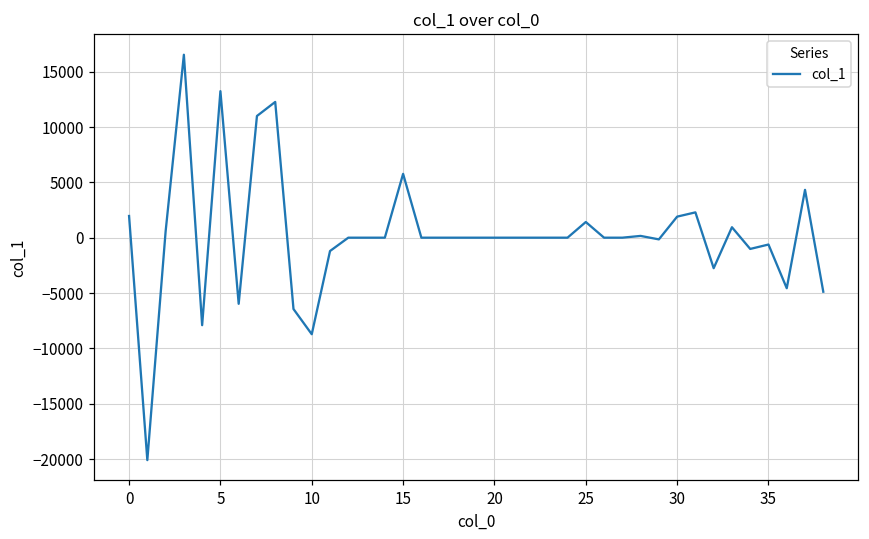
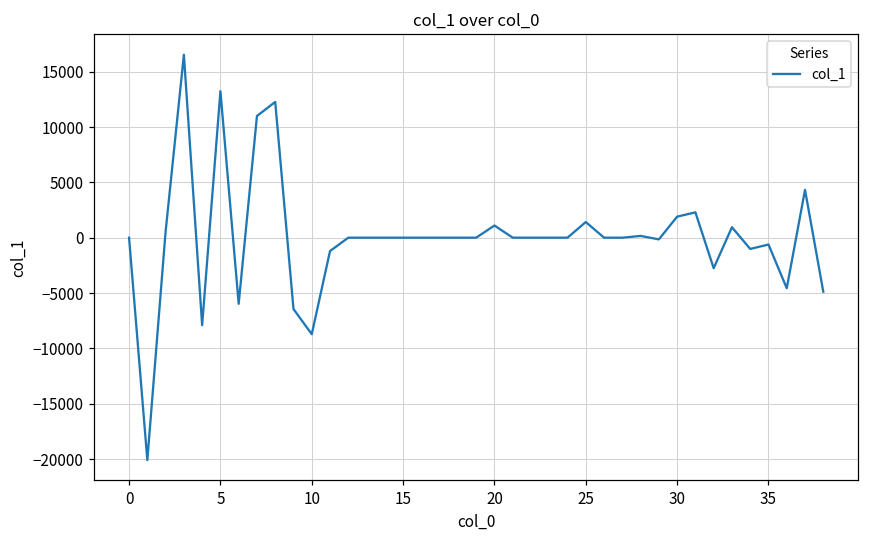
0: 2000 -> 0
15: 5800 -> 0
20: 0 -> 1100
